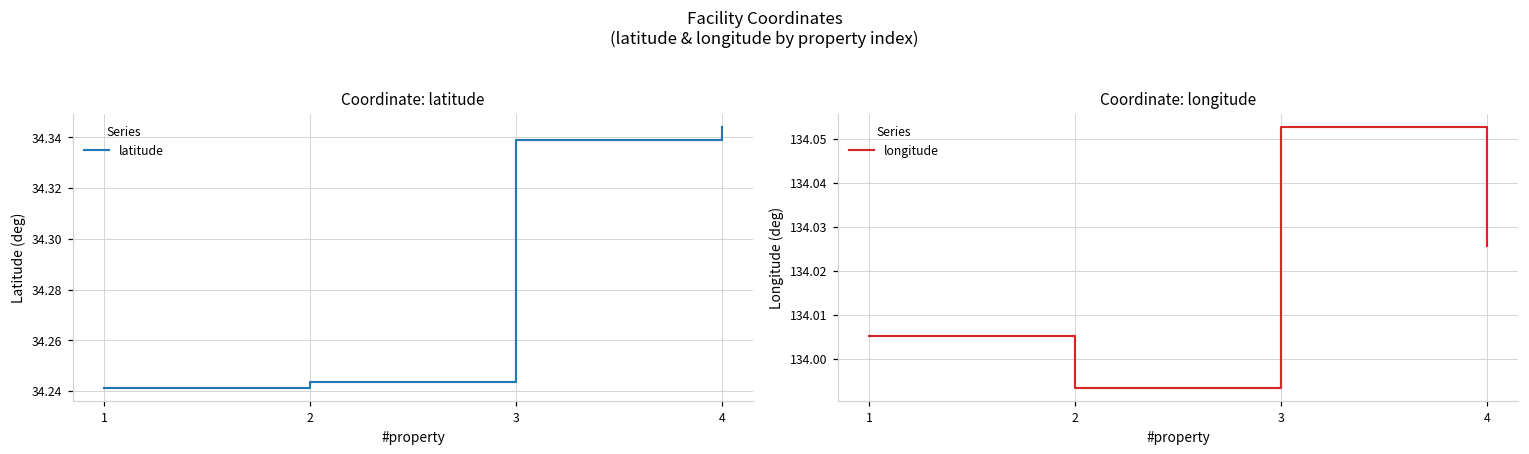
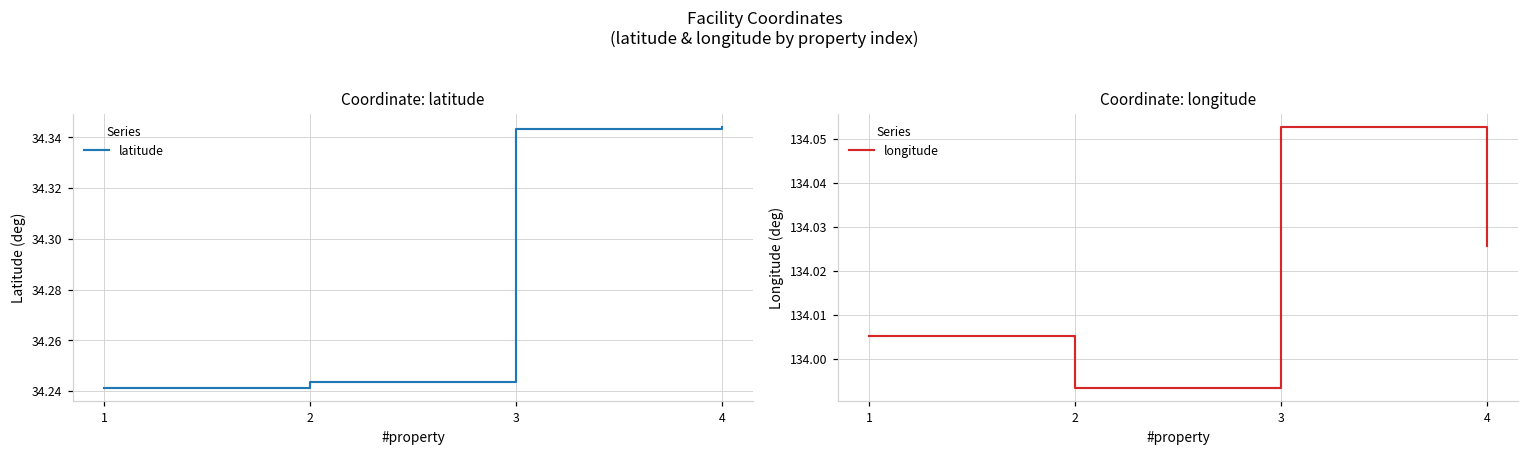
Coordinate: latitude, 3: 34.339 -> 34.343
